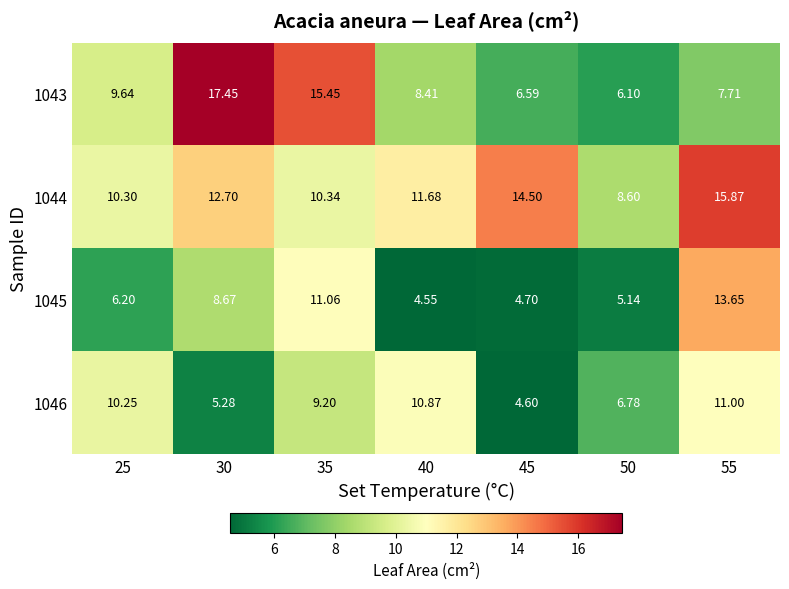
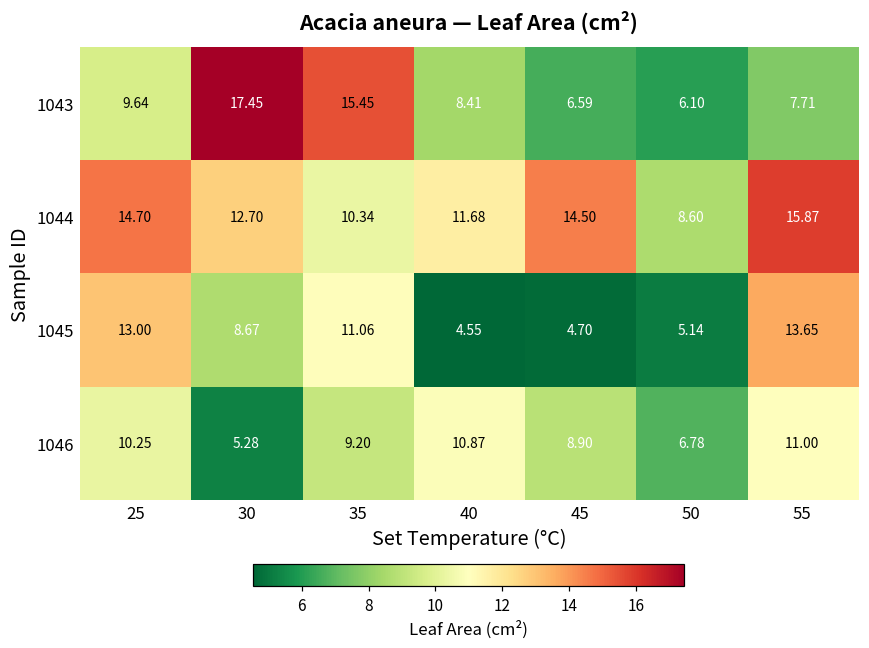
1044, 25: 10.30 -> 14.70
1045, 25: 6.20 -> 13.00
1046, 45: 4.60 -> 8.90
